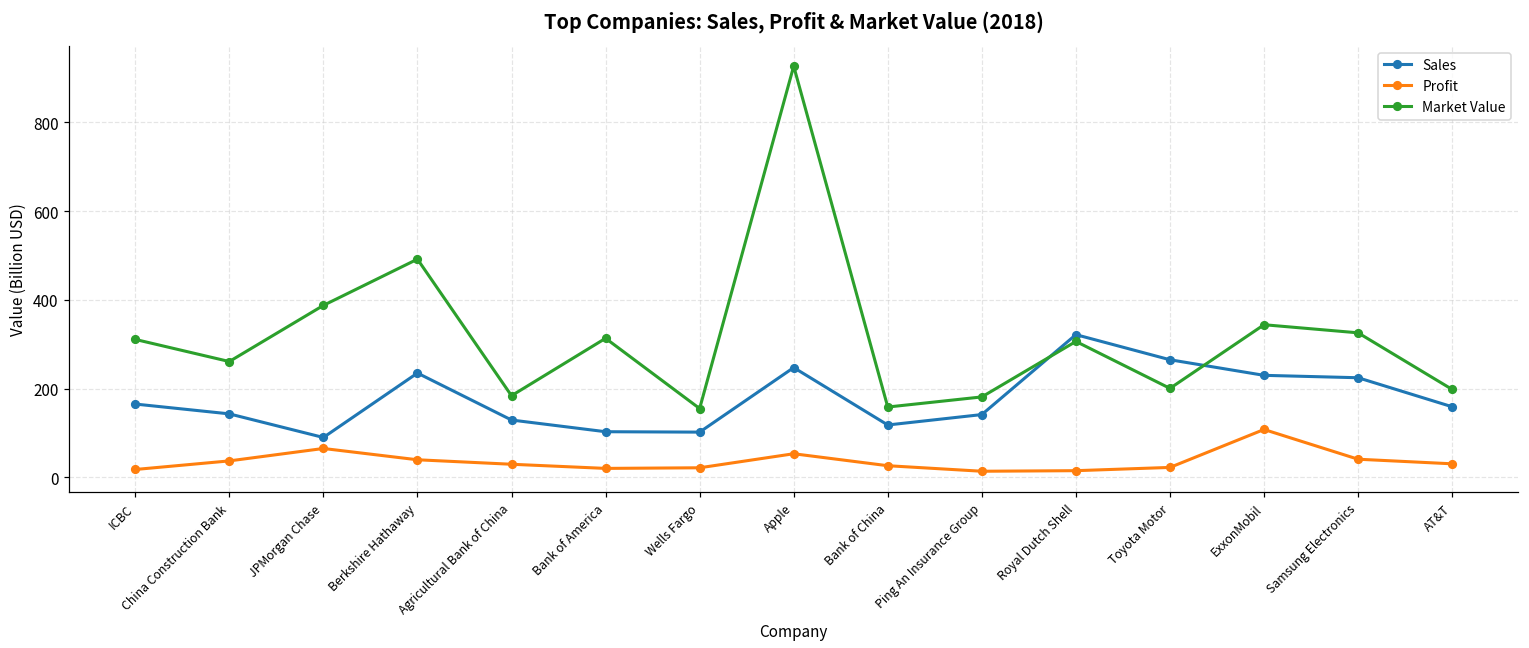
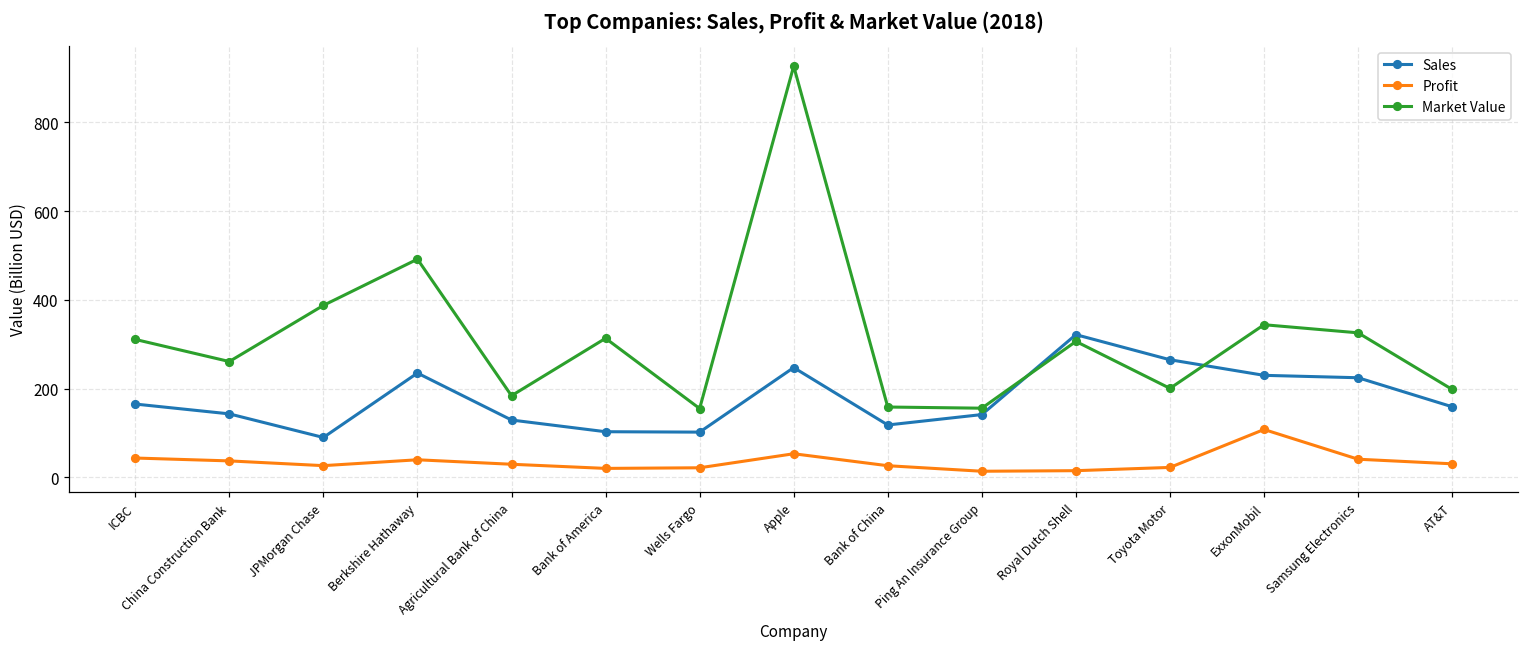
Profit, ICBC: 20 -> 40
Profit, JPMorgan Chase: 70 -> 30
Market Value, Ping An Insurance Group: 180 -> 160
